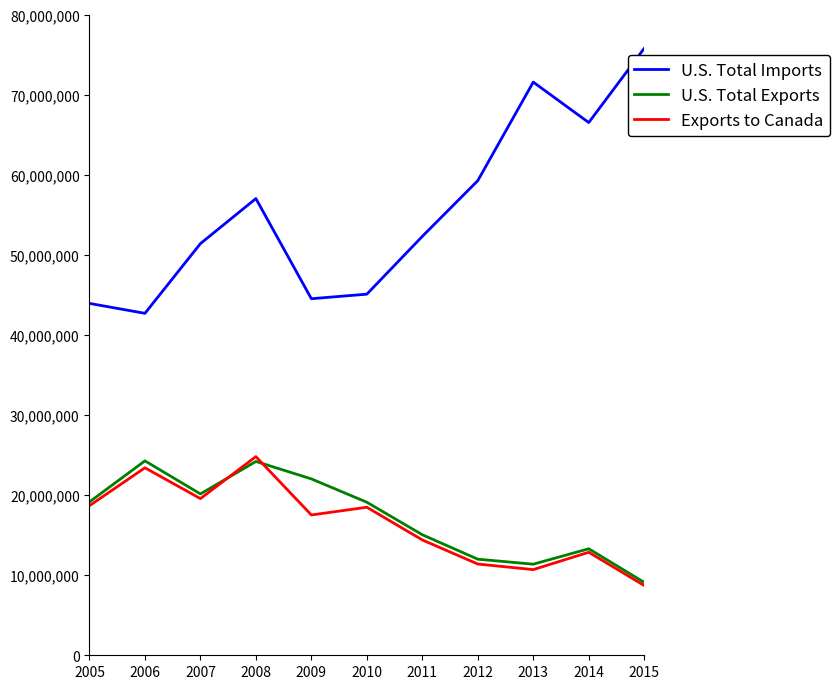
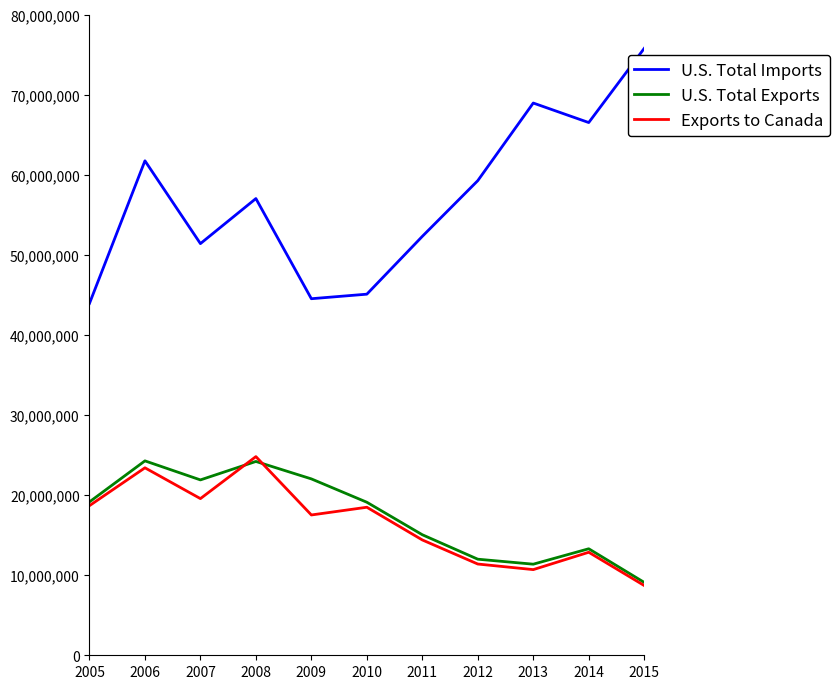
U.S. Total Imports, 2006: 43,000,000 -> 62,000,000
U.S. Total Exports, 2007: 20,000,000 -> 22,000,000
U.S. Total Imports, 2013: 72,000,000 -> 69,000,000
